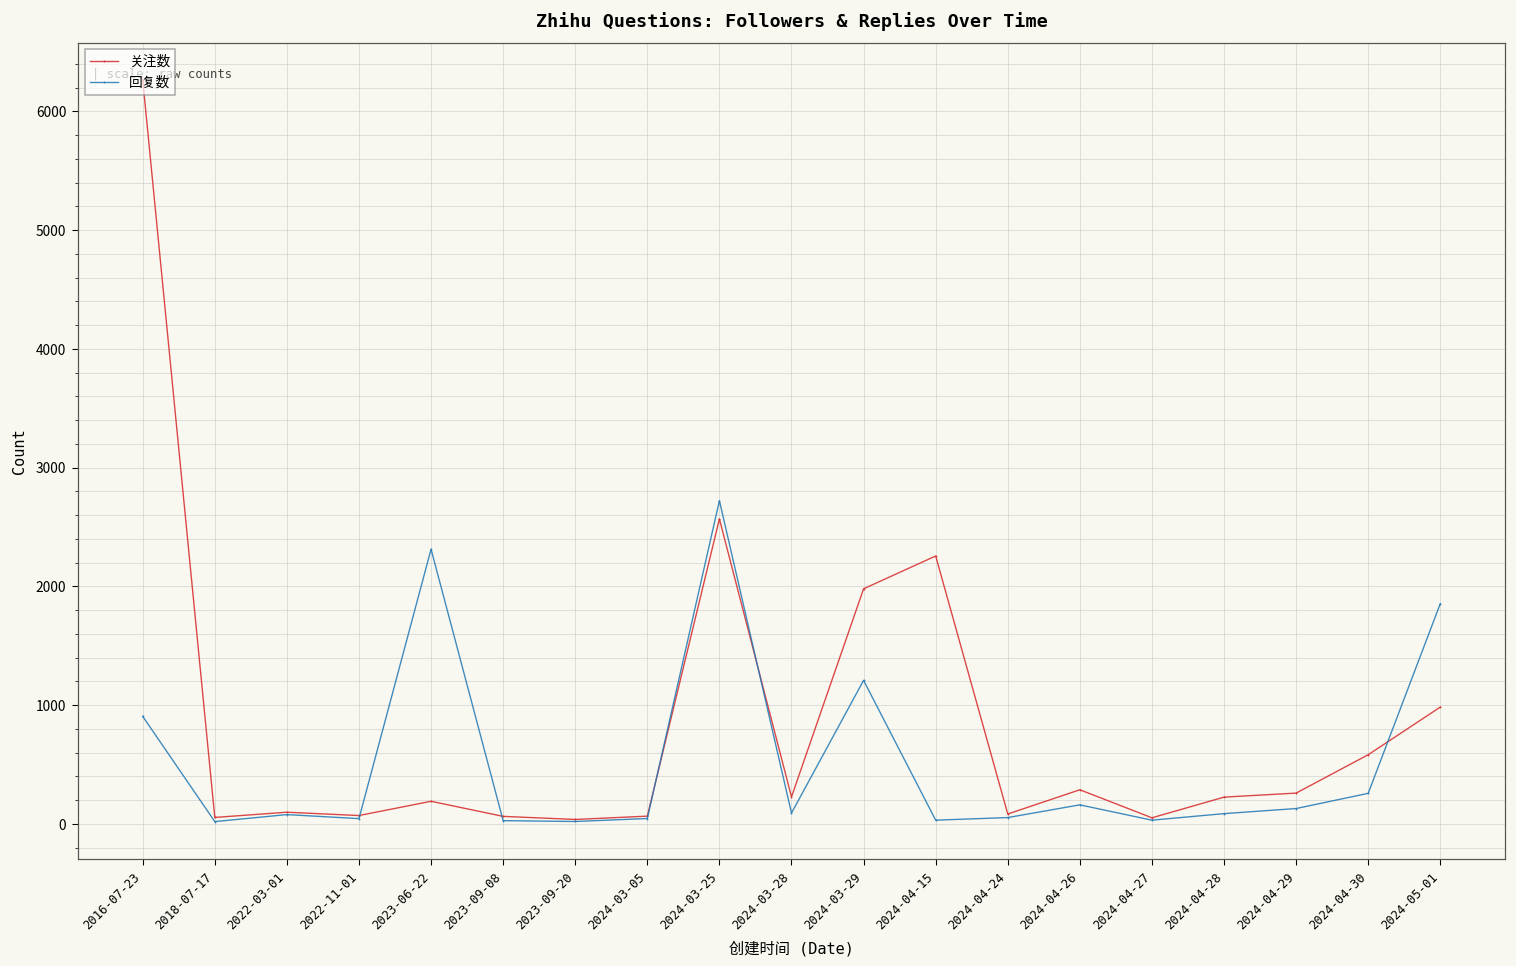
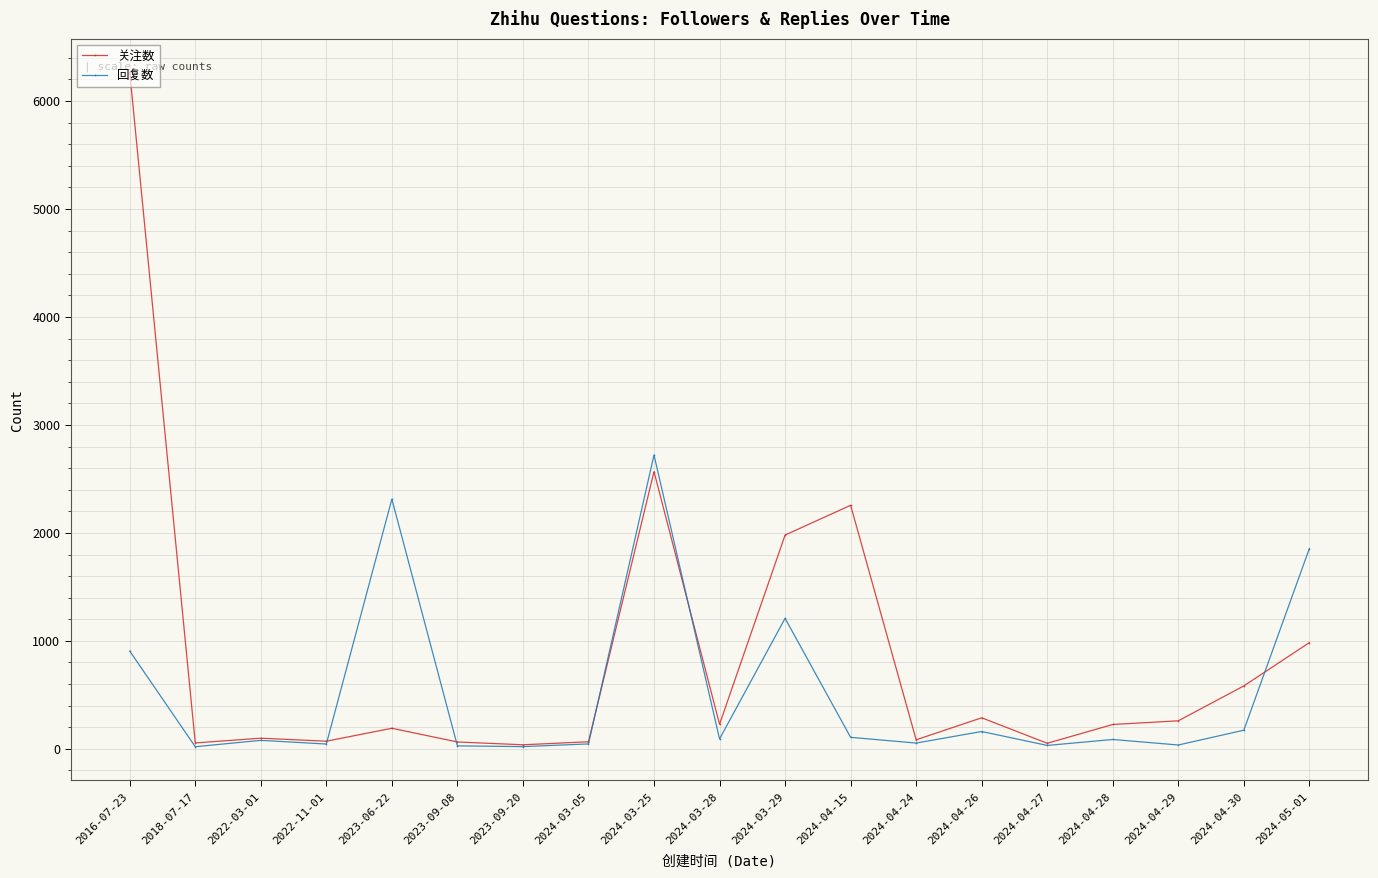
回复数, 2024-04-15: 30 -> 110
回复数, 2024-04-29: 130 -> 40
回复数, 2024-04-30: 260 -> 170
